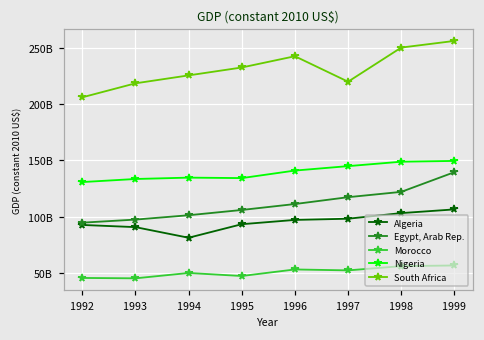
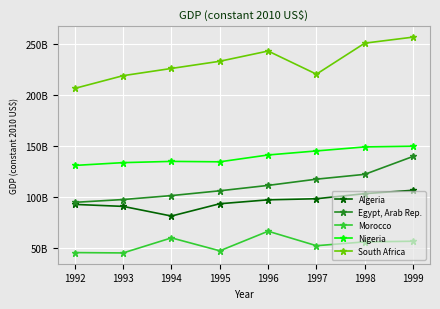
Morocco, 1994: 50000000000 -> 60000000000
Morocco, 1996: 53000000000 -> 66000000000
